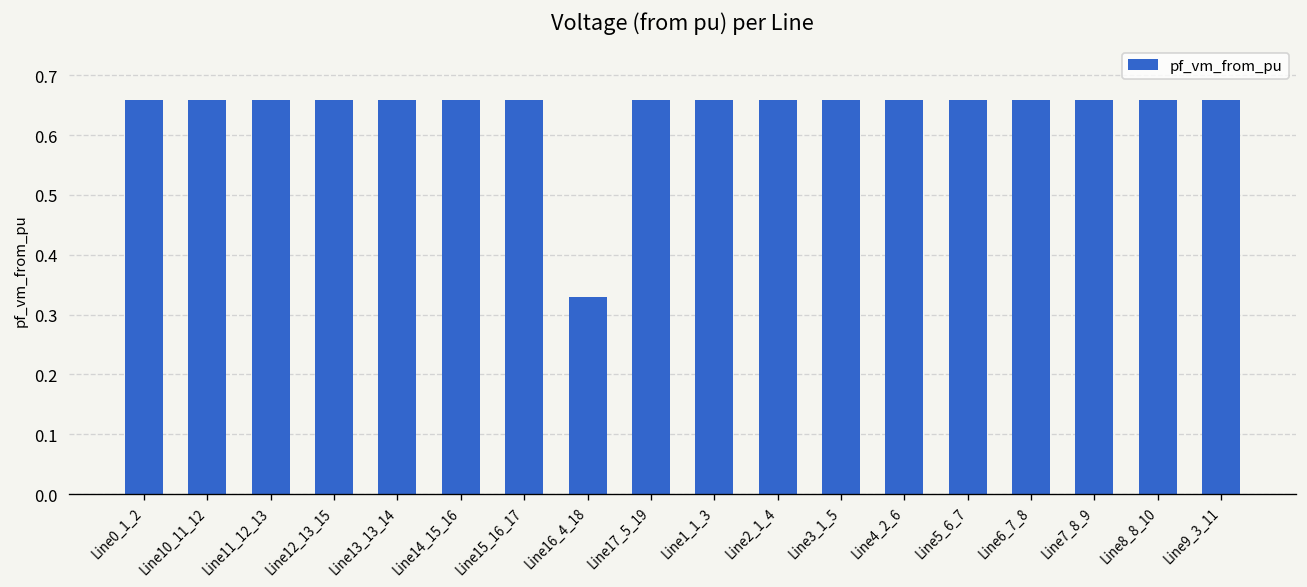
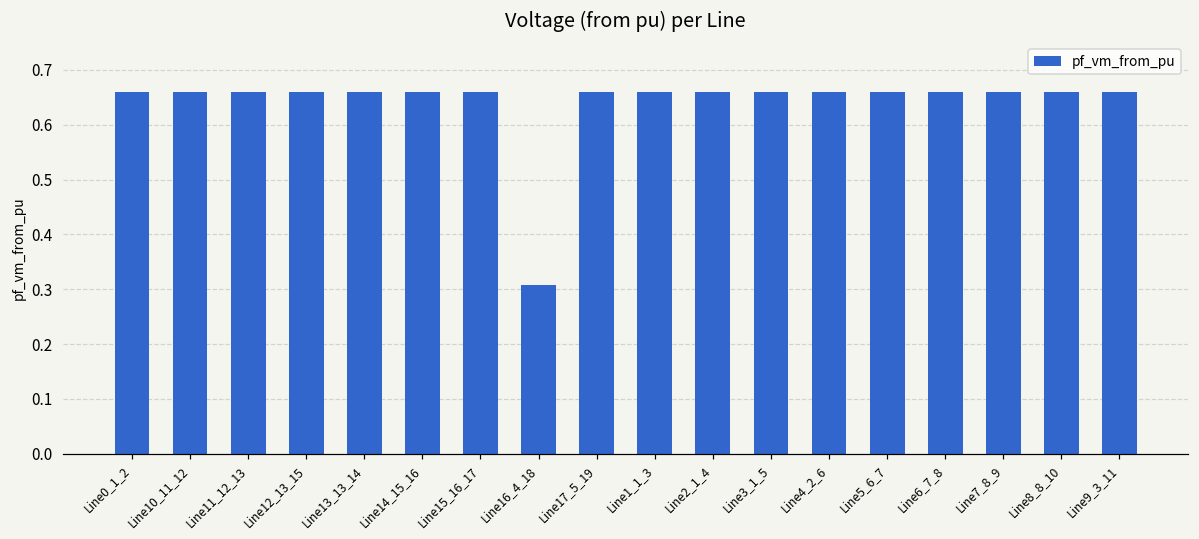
Line16_4_18: 0.33 -> 0.31
